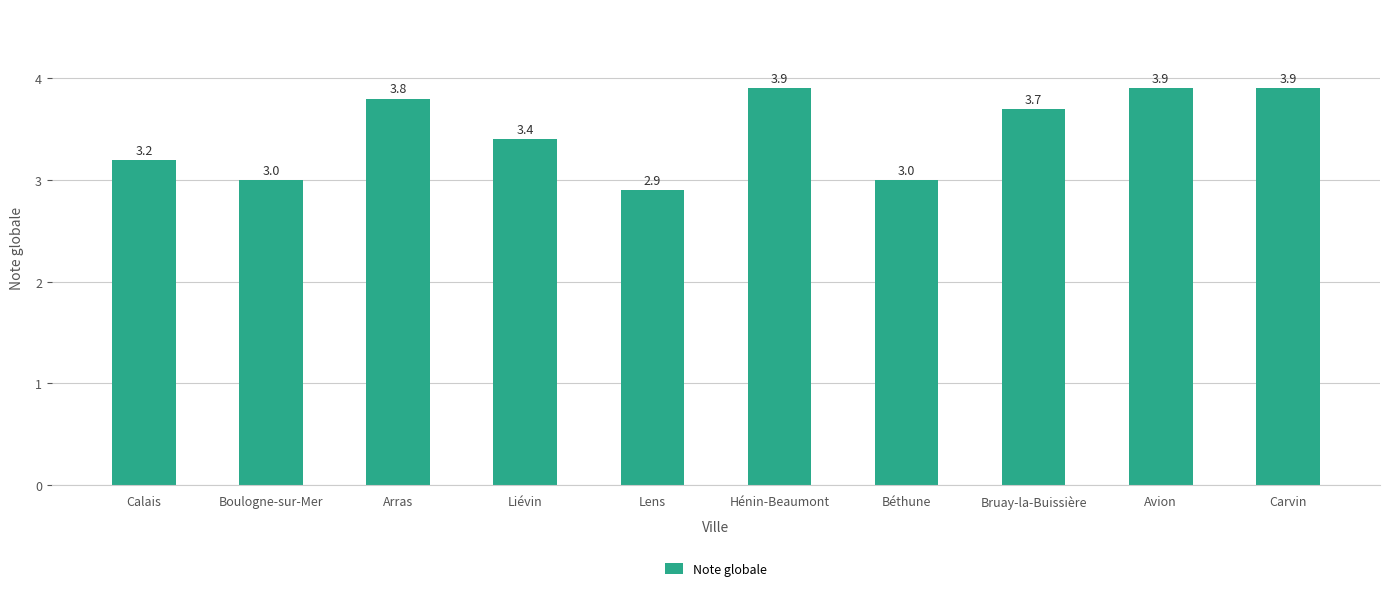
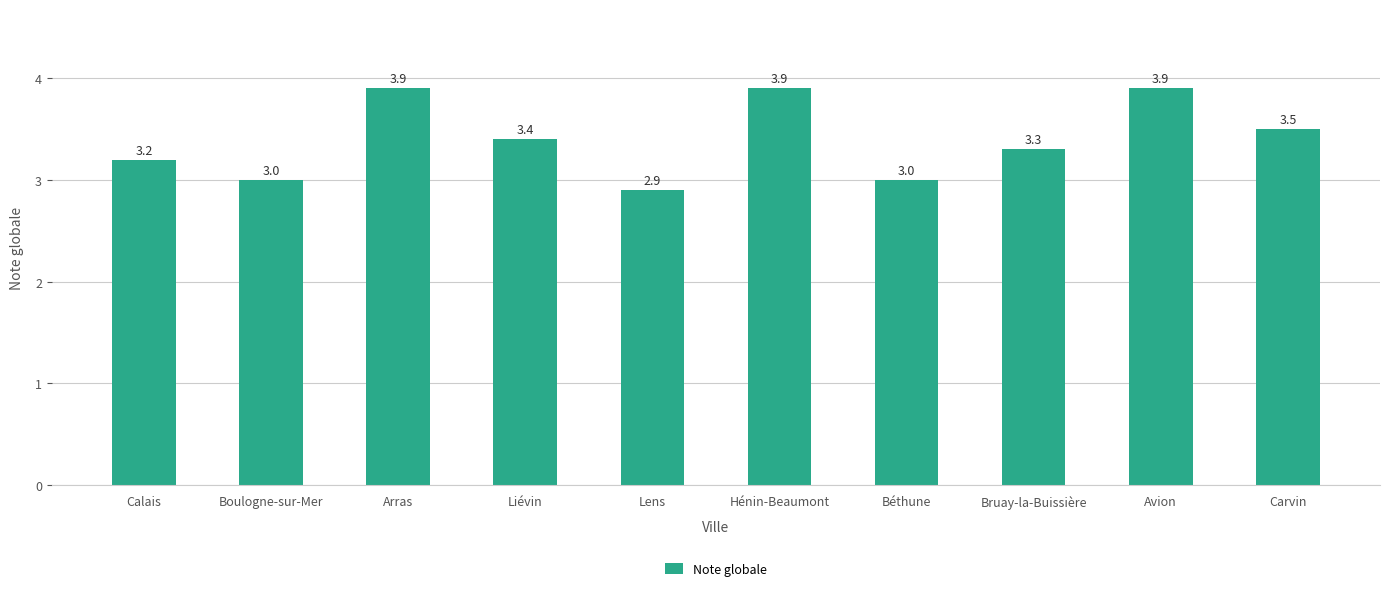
Arras: 3.8 -> 3.9
Bruay-la-Buissière: 3.7 -> 3.3
Carvin: 3.9 -> 3.5
